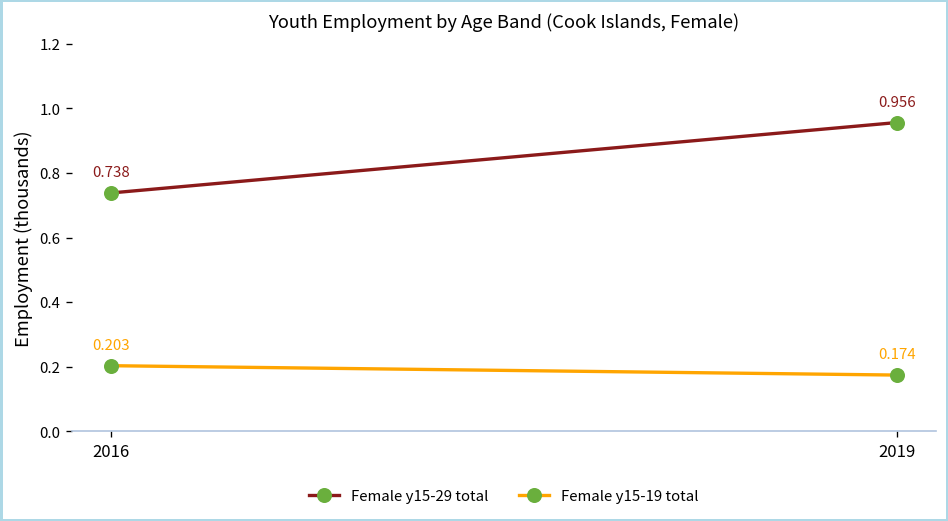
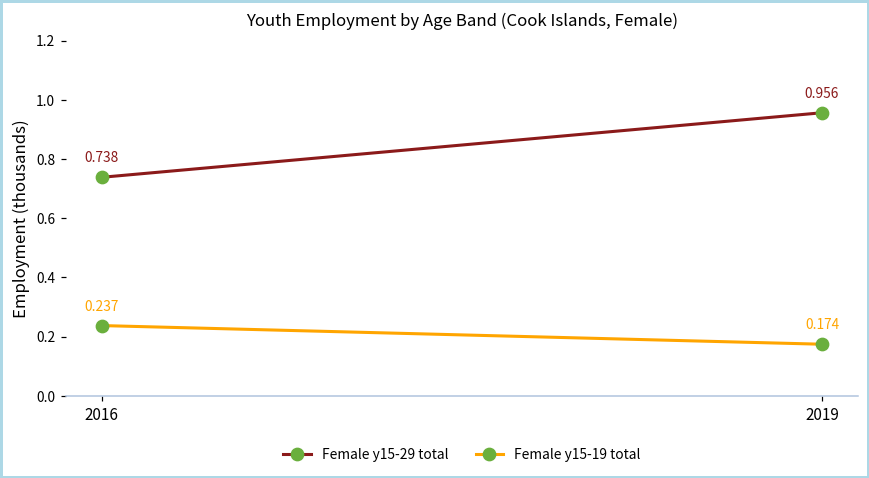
Female y15-19 total, 2016: 0.203 -> 0.237
